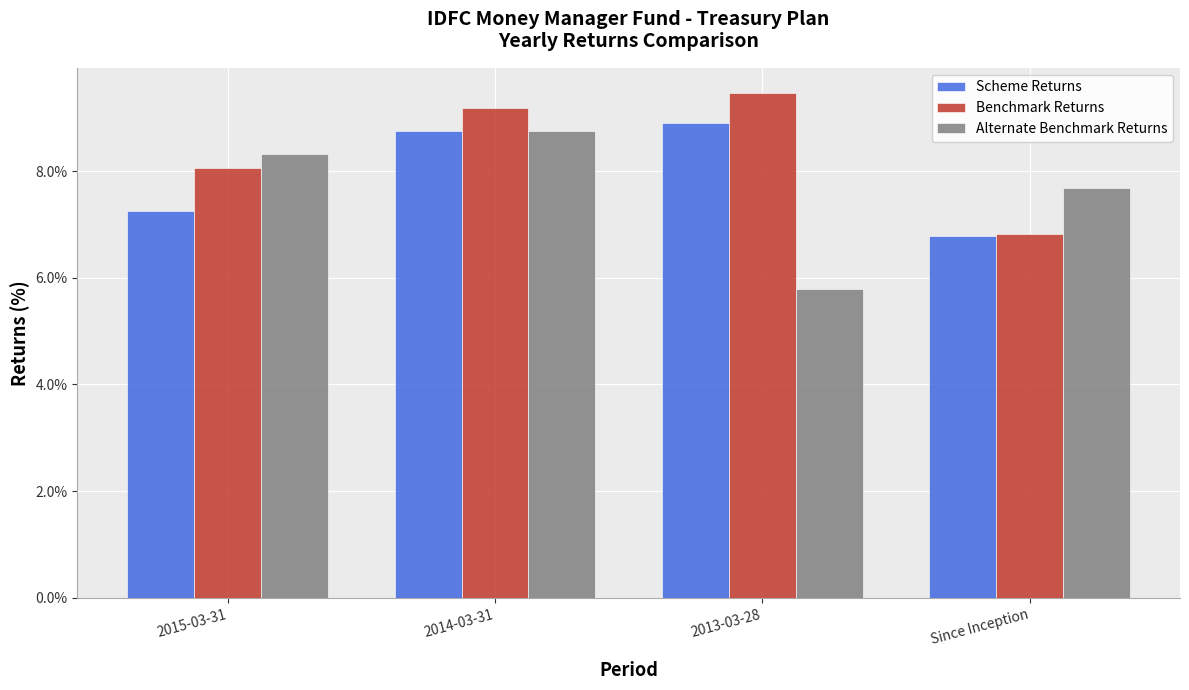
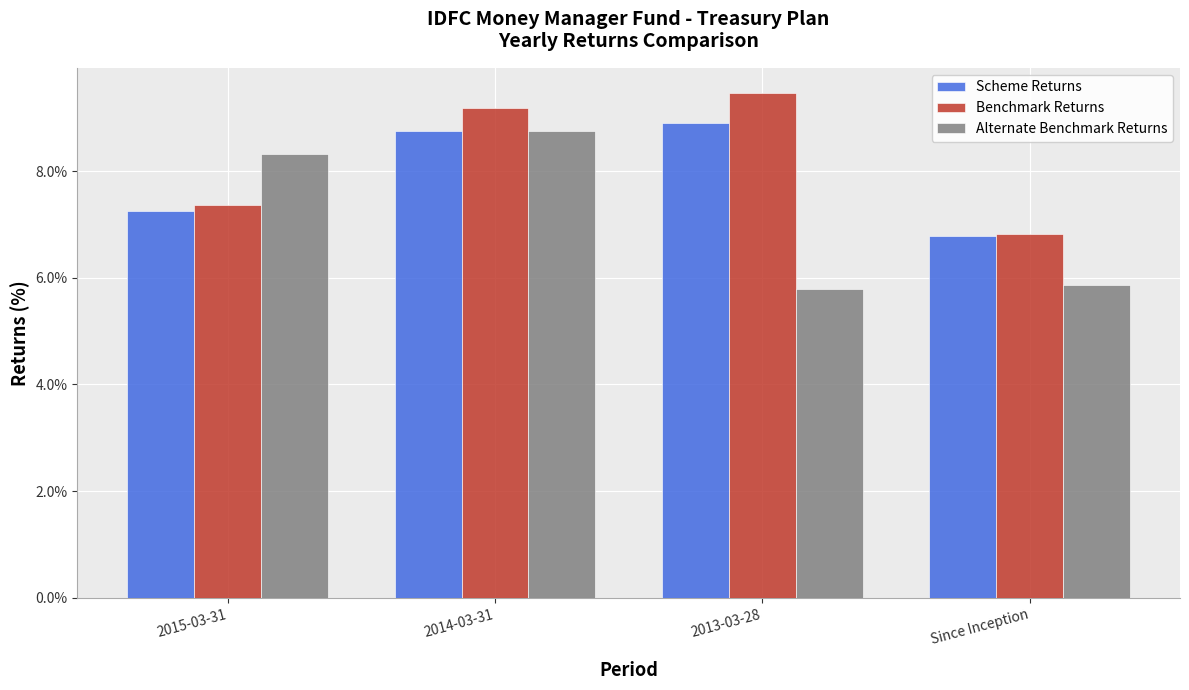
Benchmark Returns, 2015-03-31: 8.1% -> 7.4%
Alternate Benchmark Returns, Since Inception: 7.7% -> 5.9%
